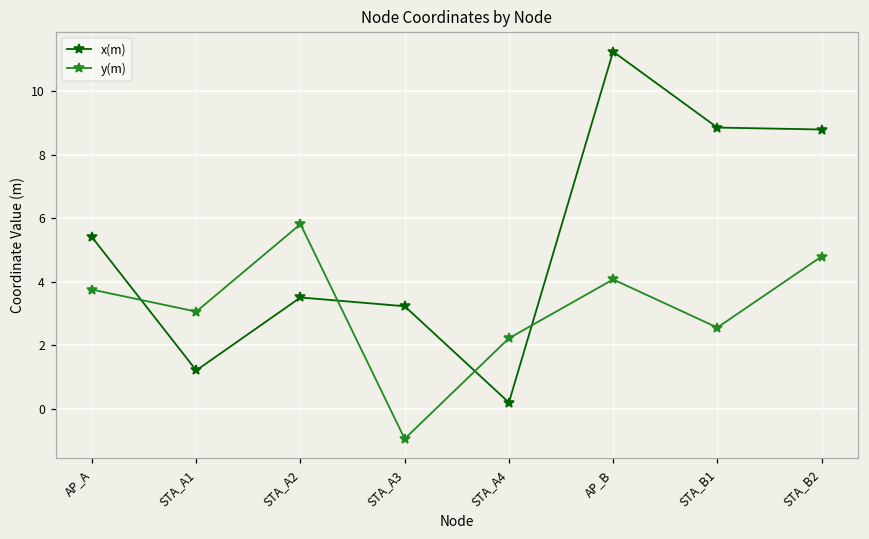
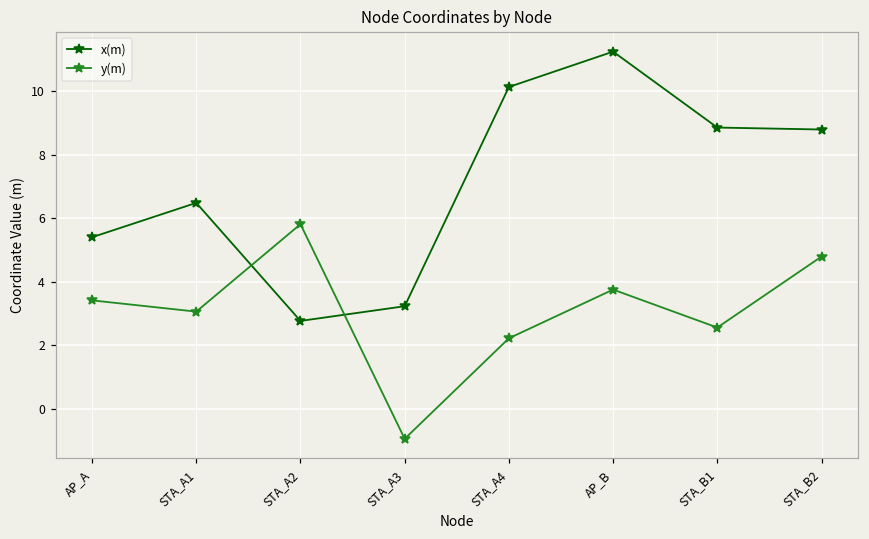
y(m), AP_A: 3.8 -> 3.4
x(m), STA_A1: 1.2 -> 6.5
x(m), STA_A2: 3.5 -> 2.8
x(m), STA_A4: 0.2 -> 10.1
y(m), AP_B: 4.1 -> 3.8
